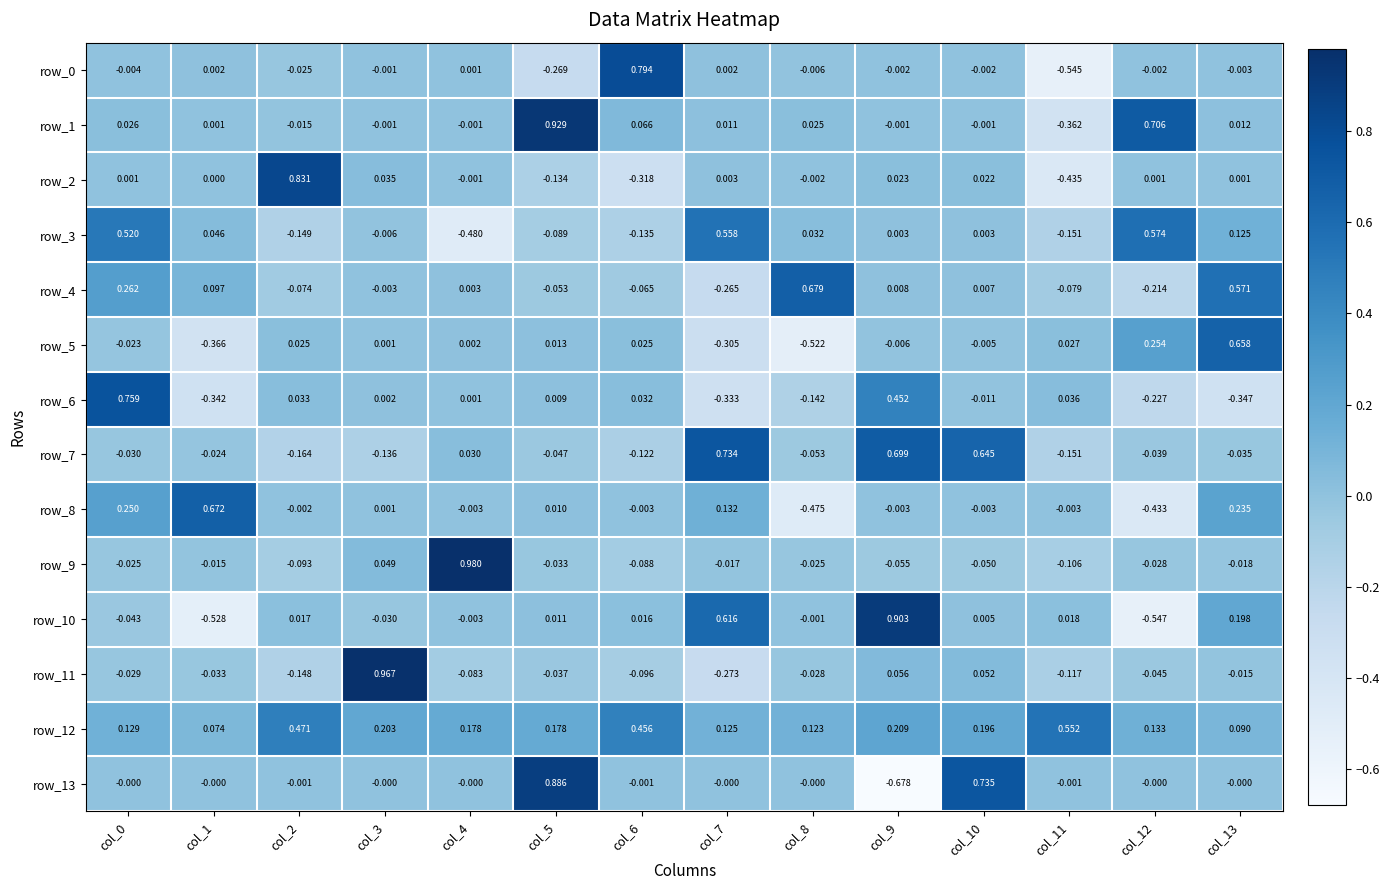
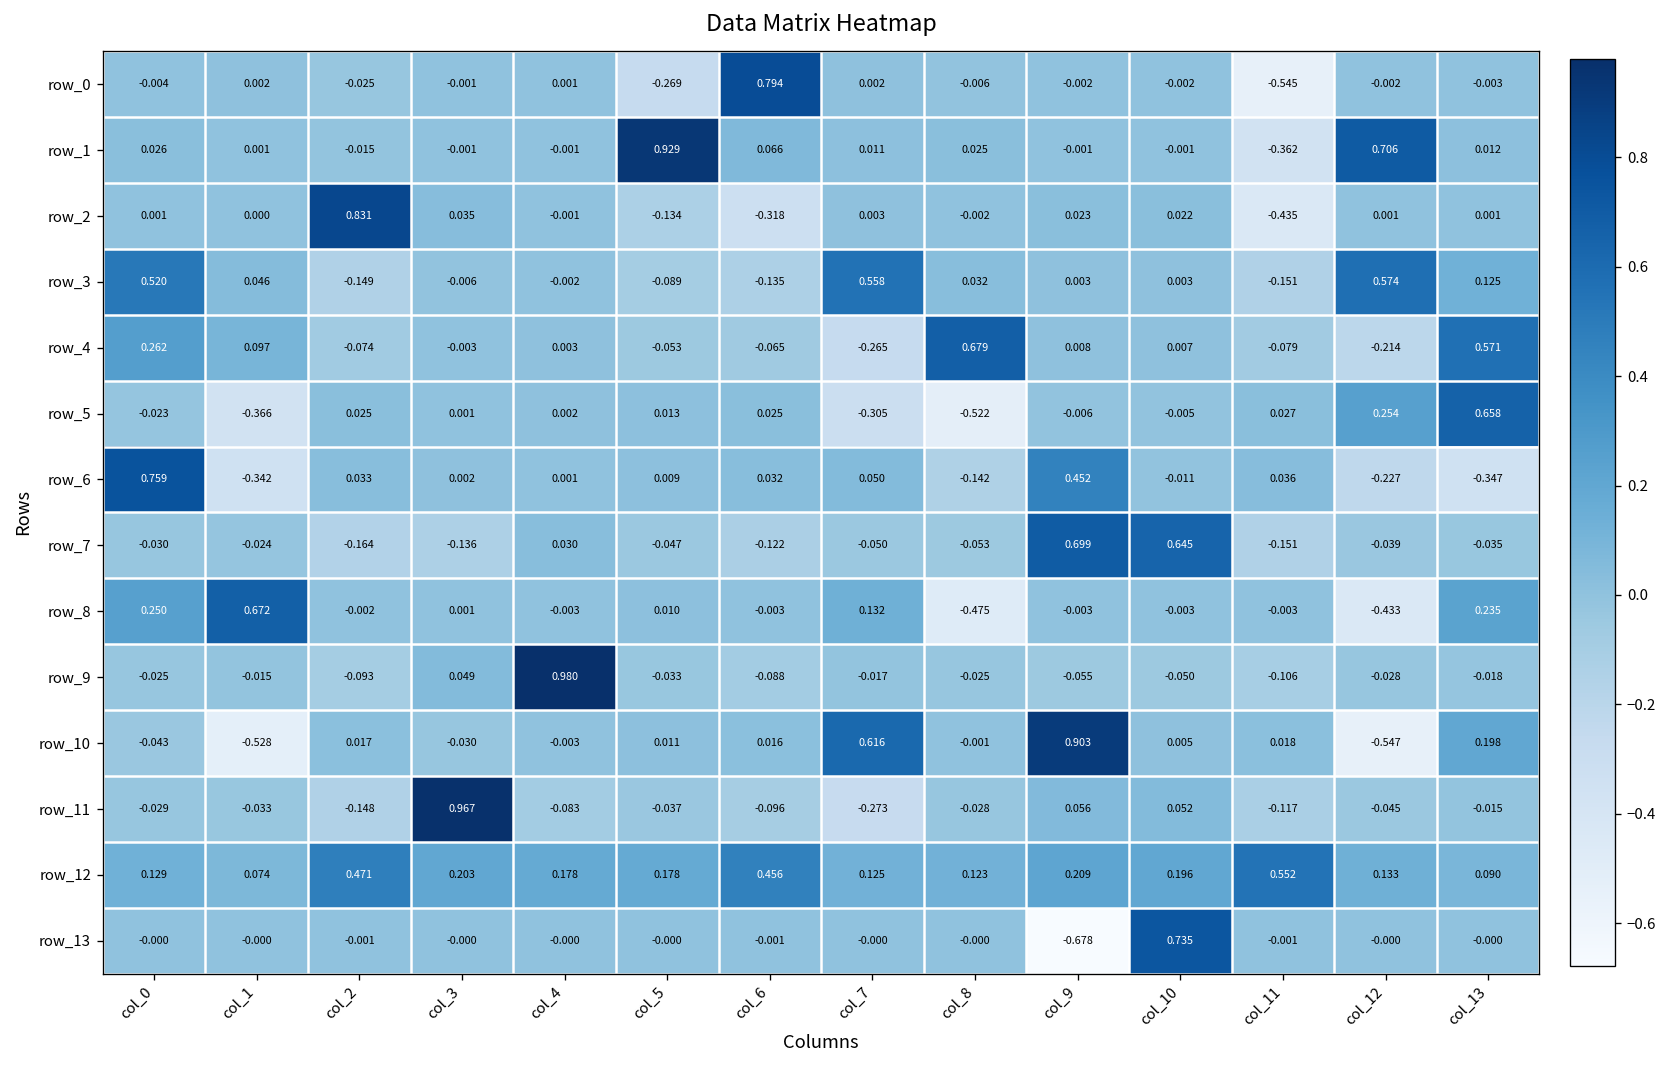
row_3, col_4: -0.480 -> -0.002
row_6, col_7: -0.333 -> 0.050
row_7, col_7: 0.734 -> -0.050
row_13, col_5: 0.886 -> -0.000
